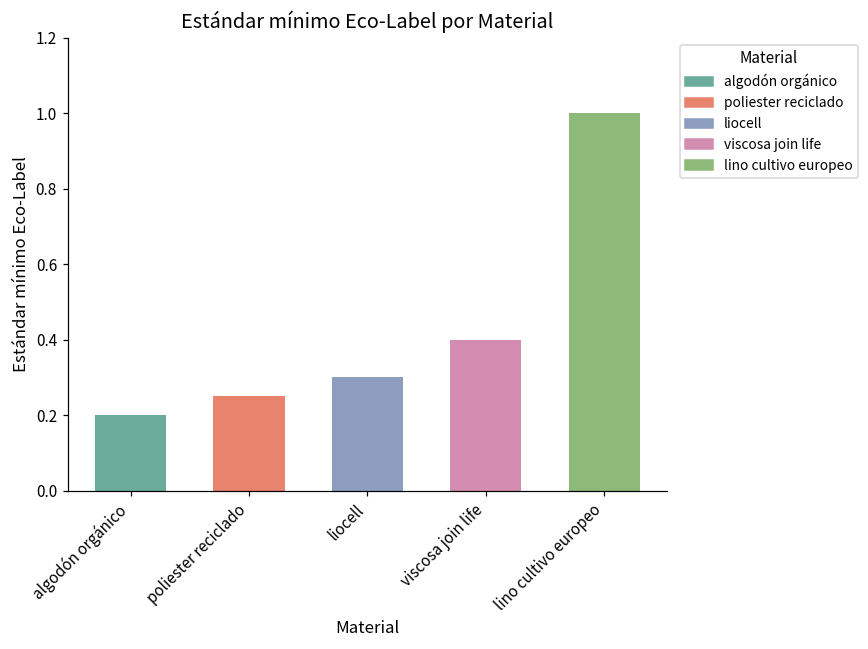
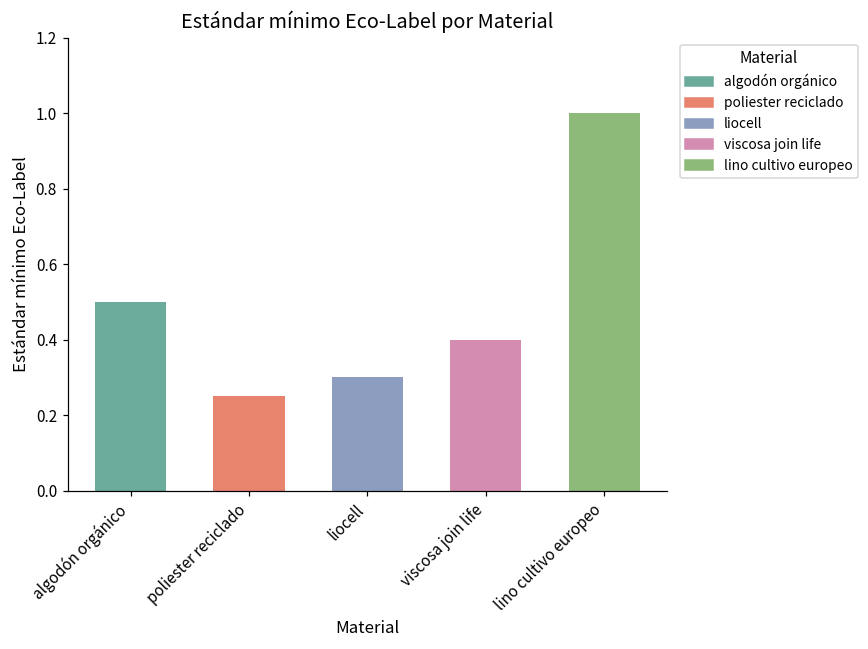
algodón orgánico: 0.2 -> 0.5
